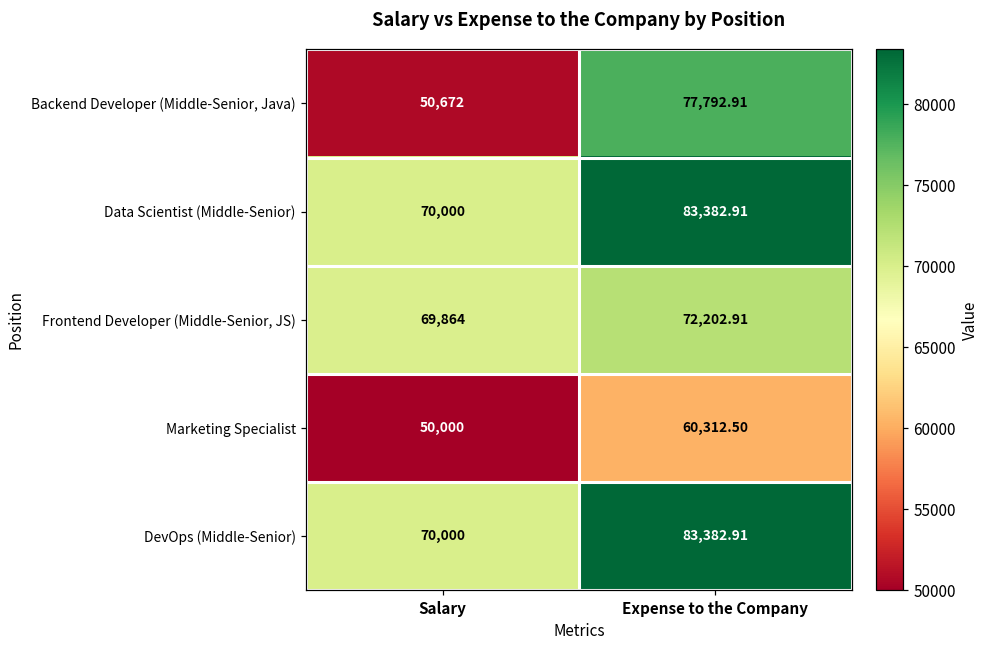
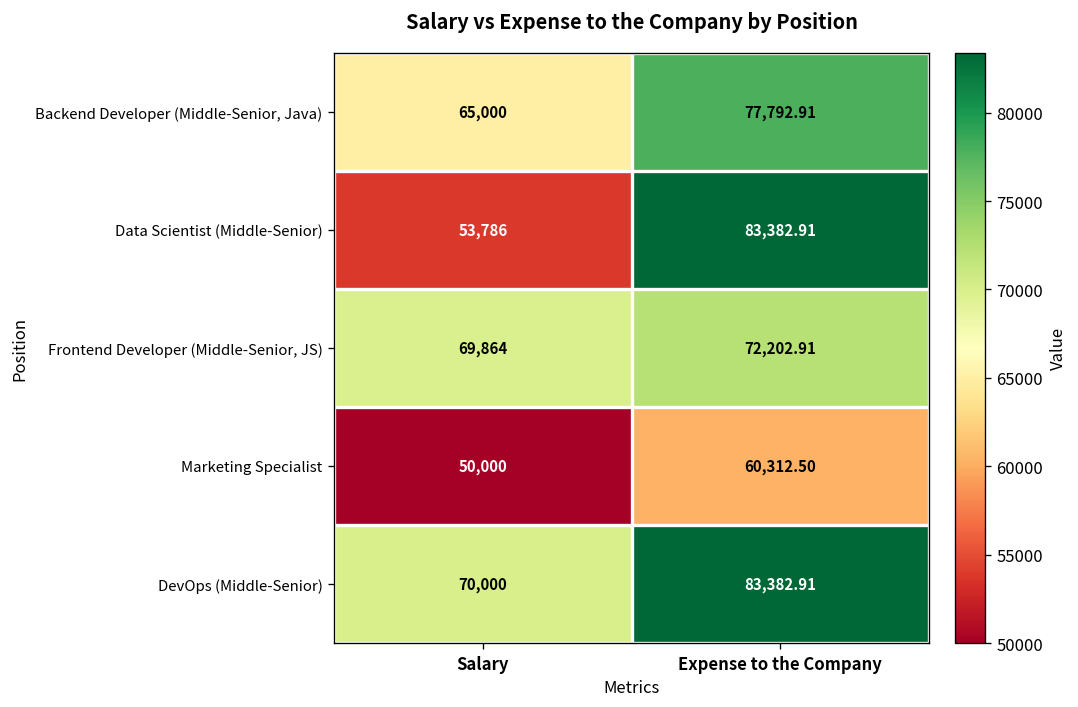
Backend Developer (Middle-Senior, Java), Salary: 50,672 -> 65,000
Data Scientist (Middle-Senior), Salary: 70,000 -> 53,786
